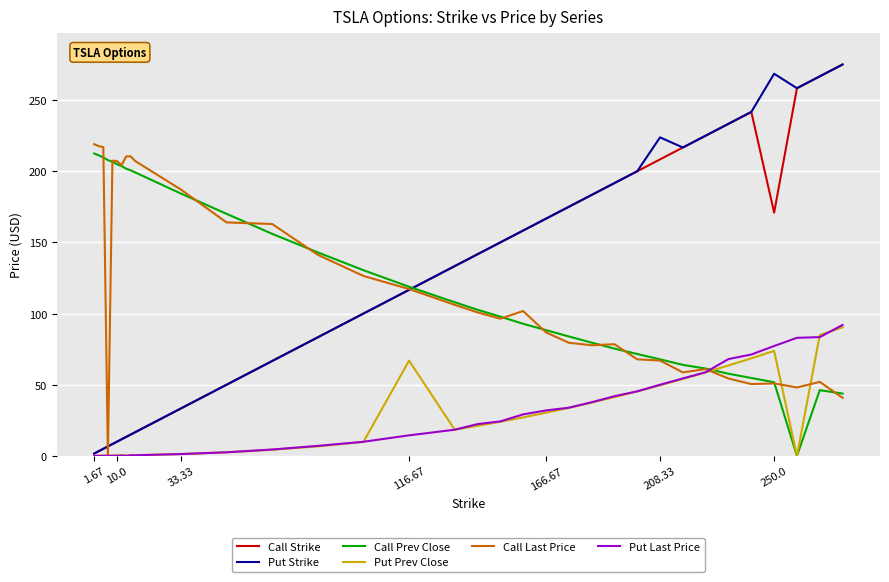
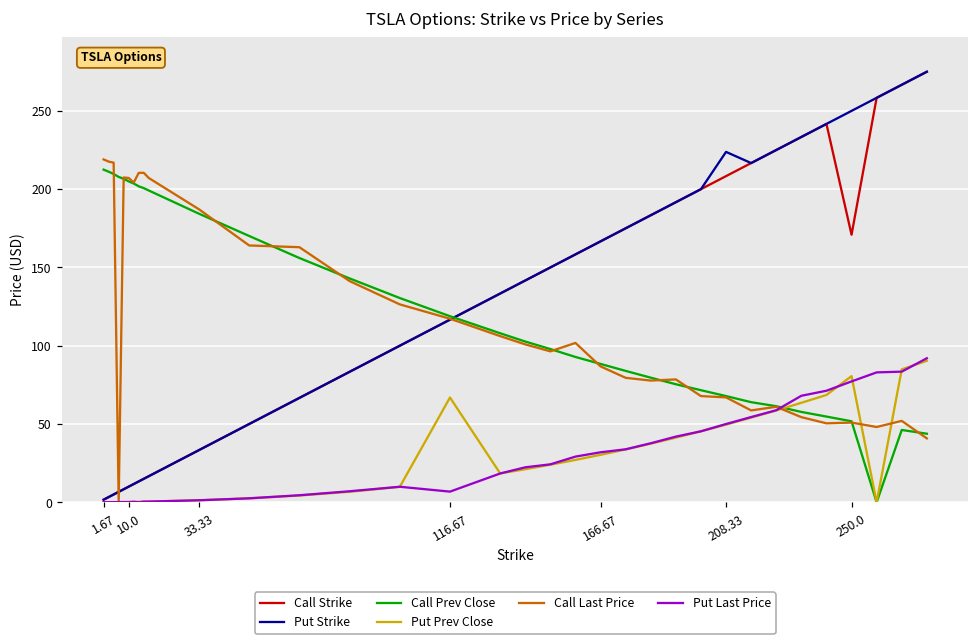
Put Last Price, 116.67: 14 -> 7
Put Strike, 250.0: 269 -> 250
Put Prev Close, 250.0: 74 -> 81
